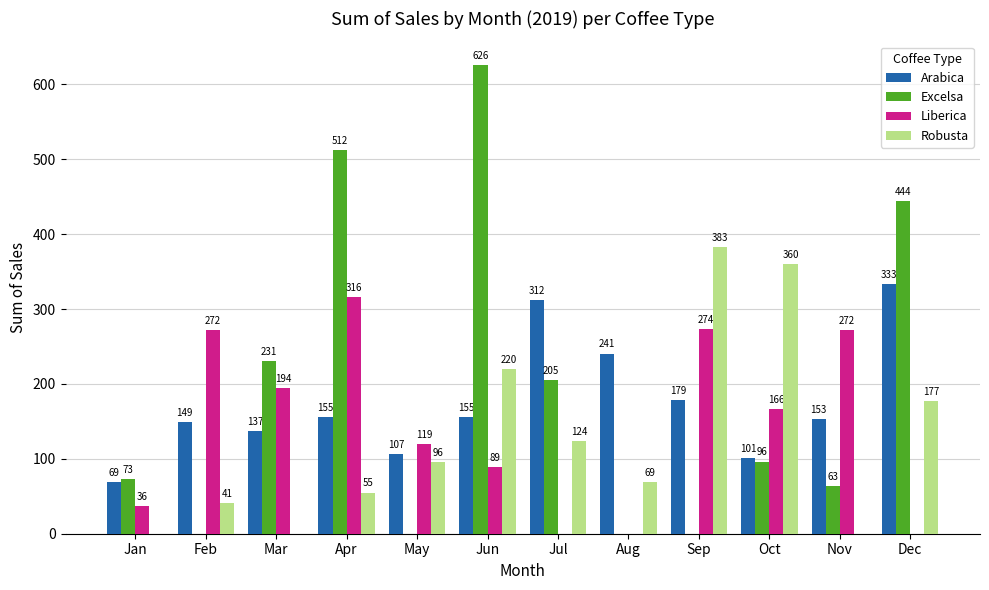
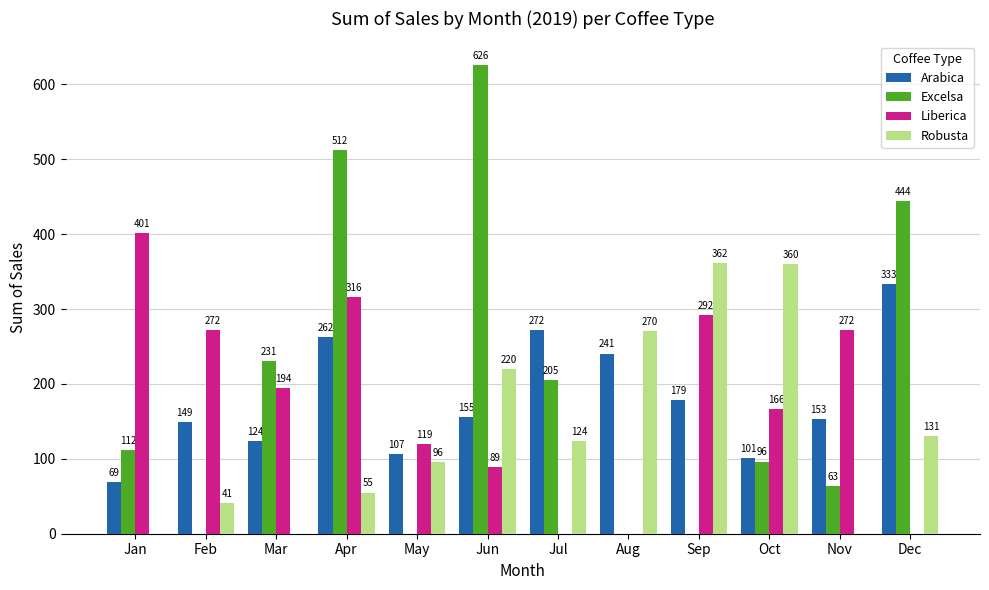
Excelsa, Jan: 73 -> 112
Liberica, Jan: 36 -> 401
Arabica, Mar: 137 -> 124
Arabica, Apr: 155 -> 262
Arabica, Jul: 312 -> 272
Robusta, Aug: 69 -> 270
Liberica, Sep: 274 -> 292
Robusta, Sep: 383 -> 362
Robusta, Dec: 177 -> 131
